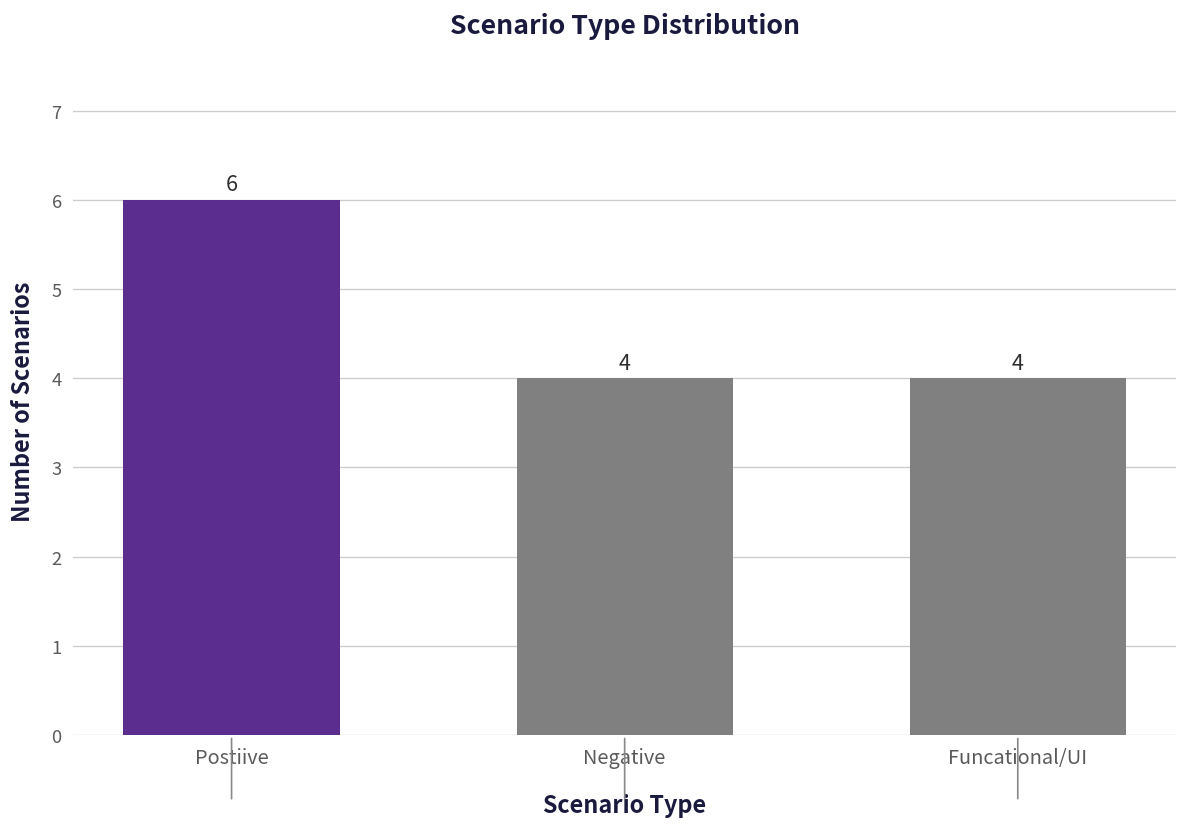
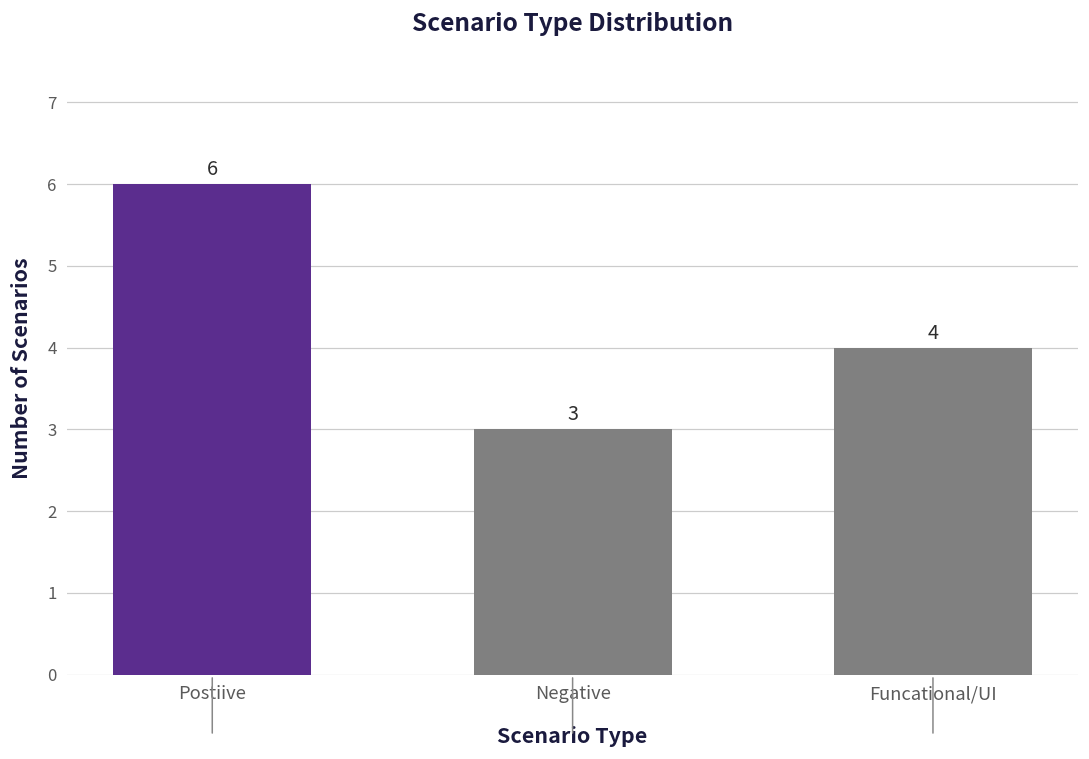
Negative: 4 -> 3
